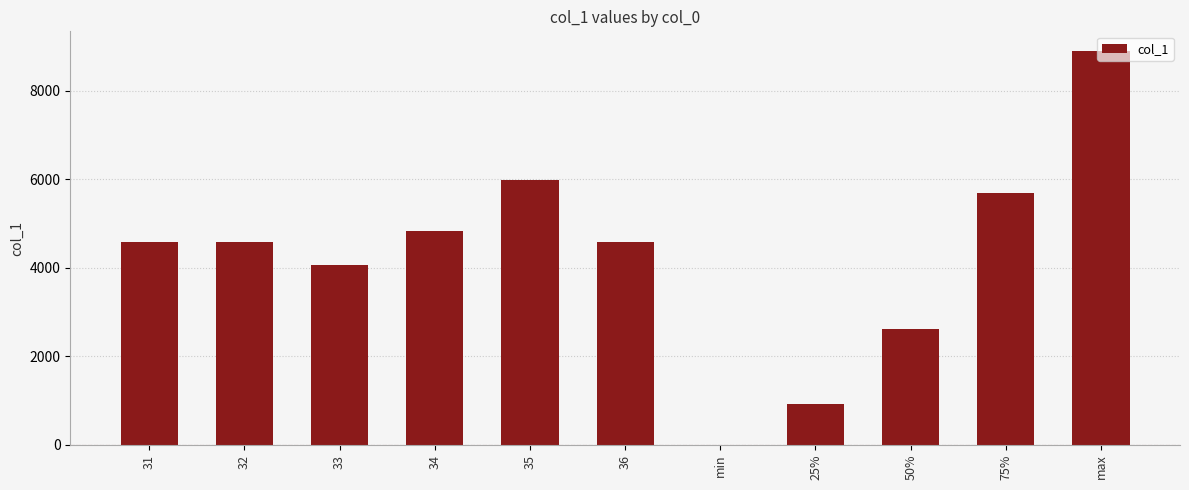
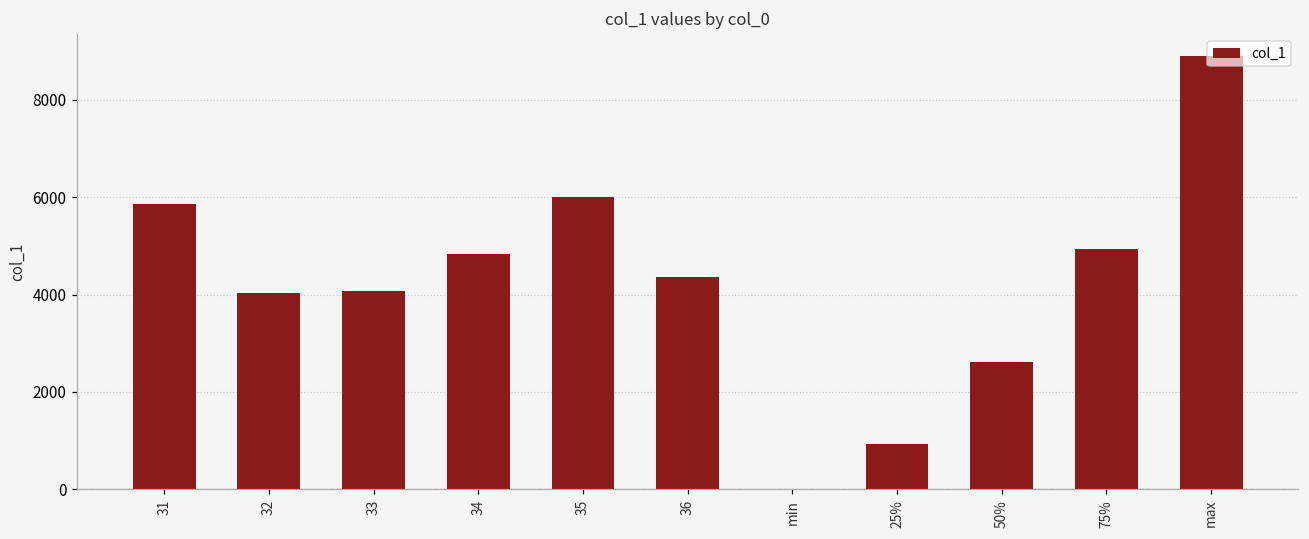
31: 4600 -> 5900
32: 4600 -> 4000
36: 4600 -> 4400
75%: 5700 -> 4900
